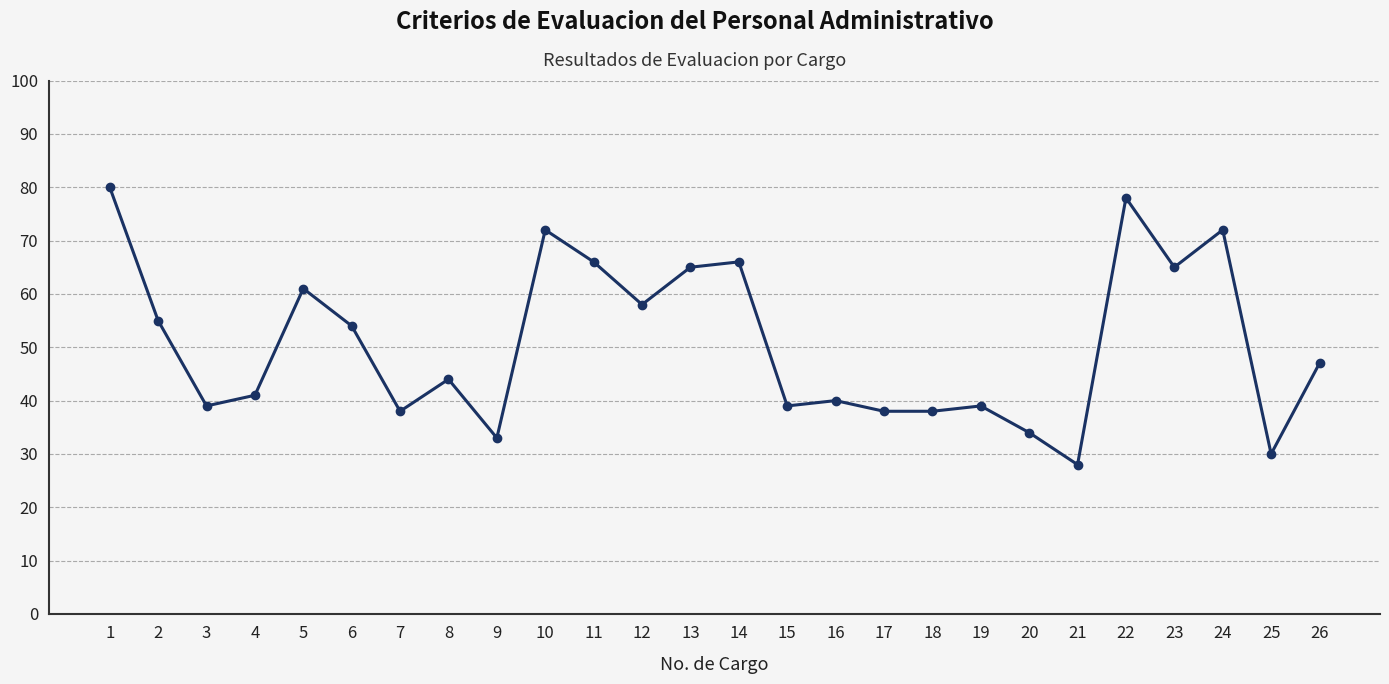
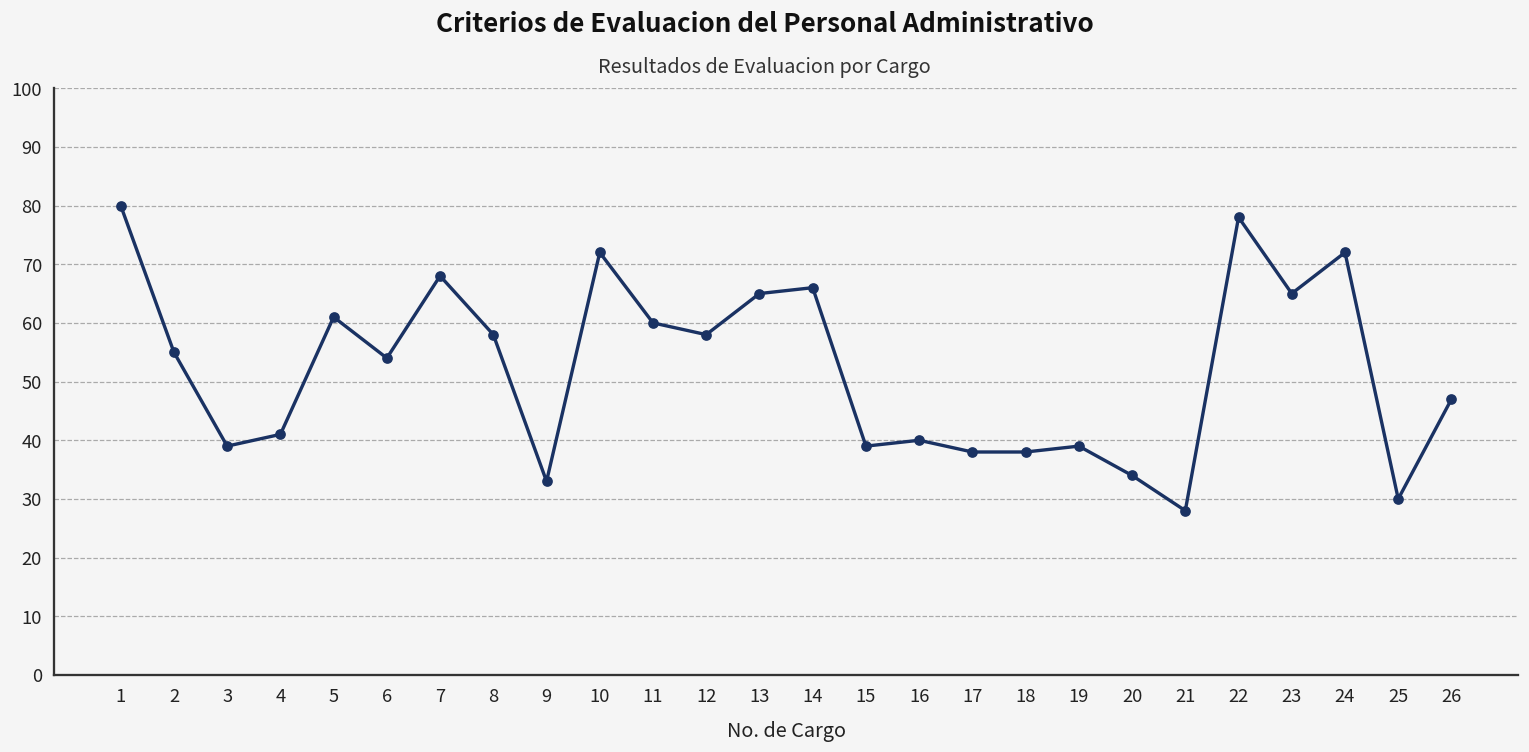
7: 38 -> 68
8: 44 -> 58
11: 66 -> 60
